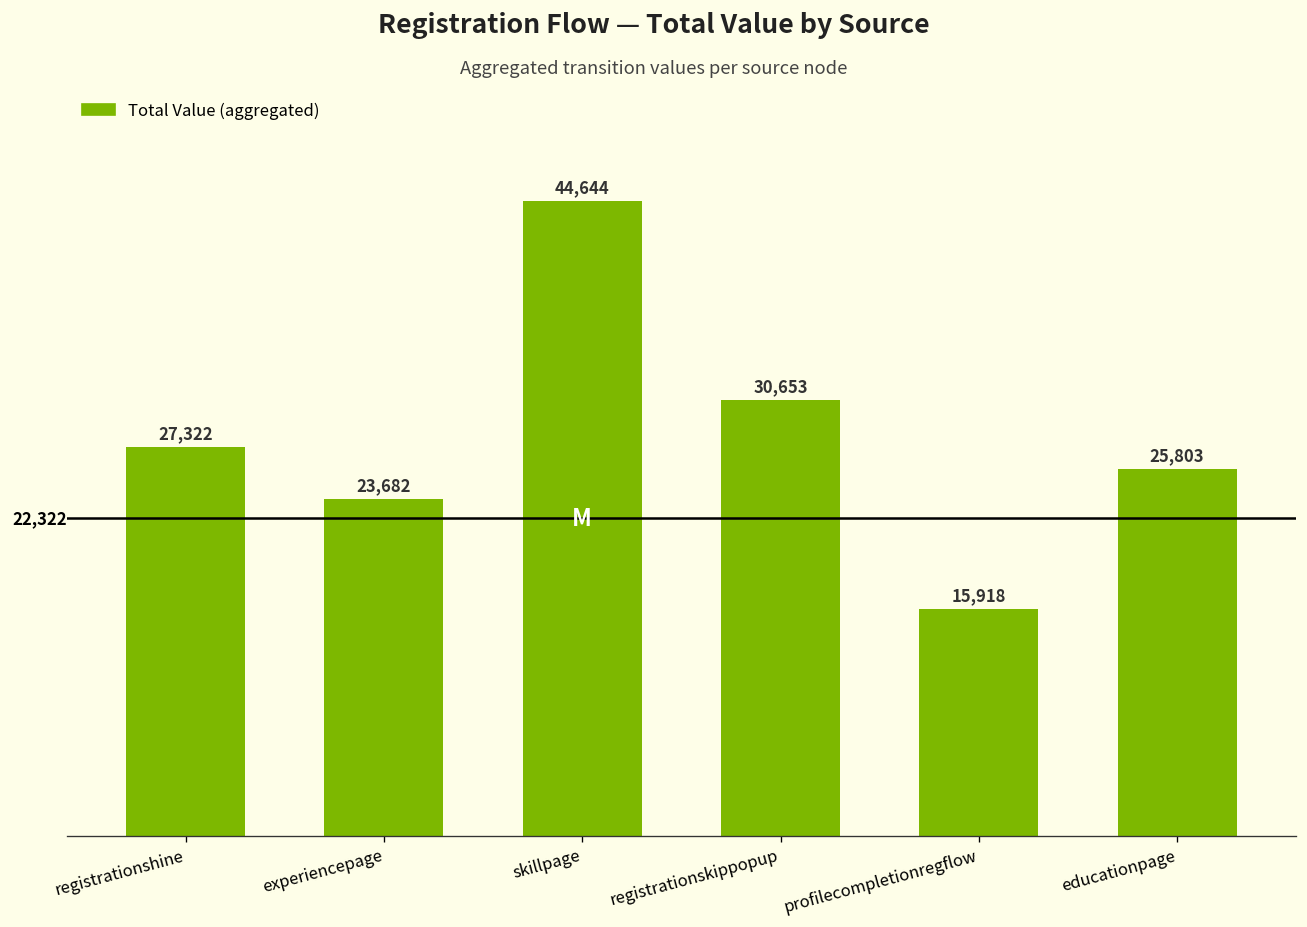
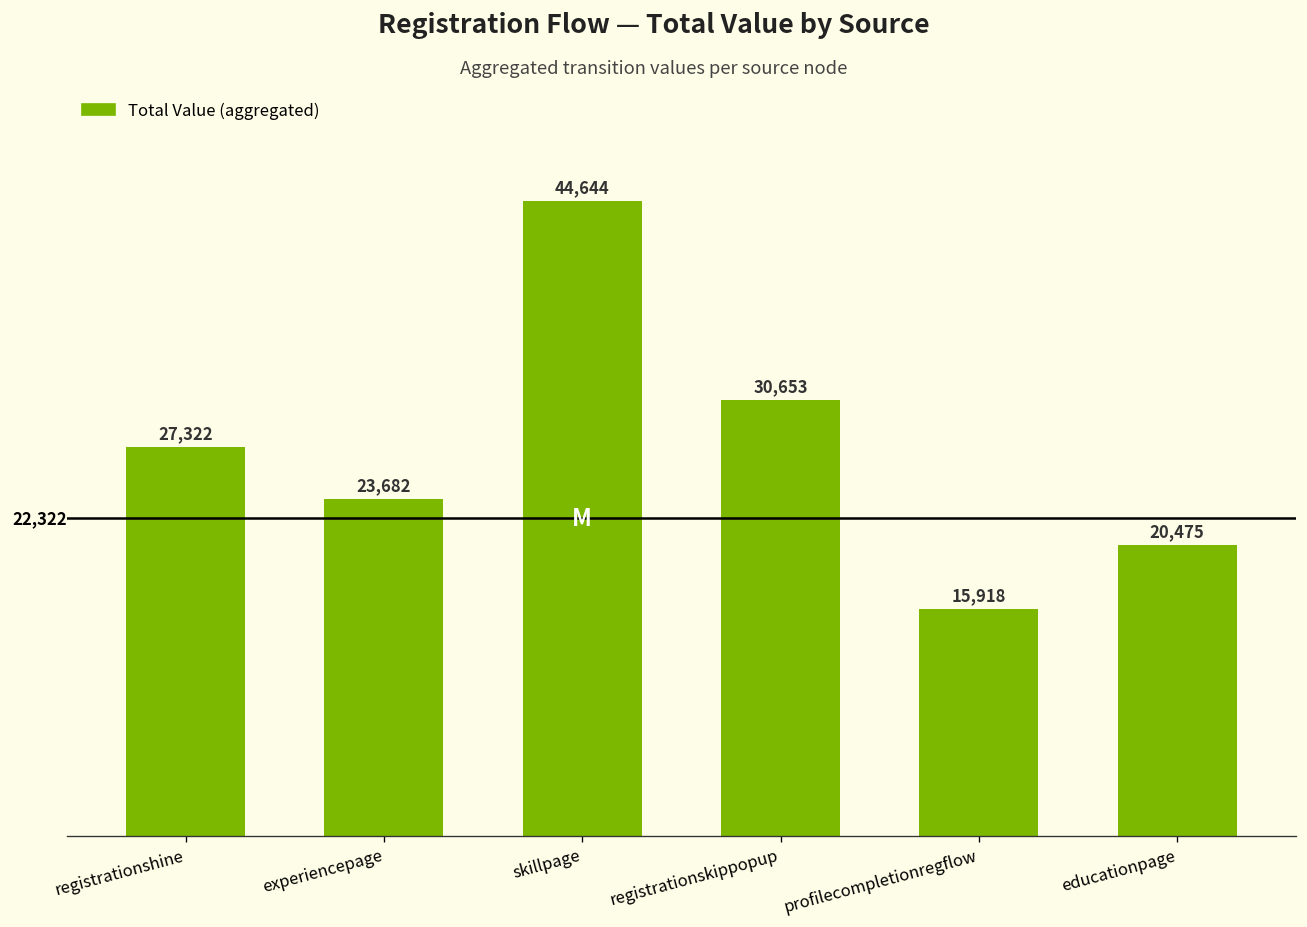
educationpage: 25,803 -> 20,475
